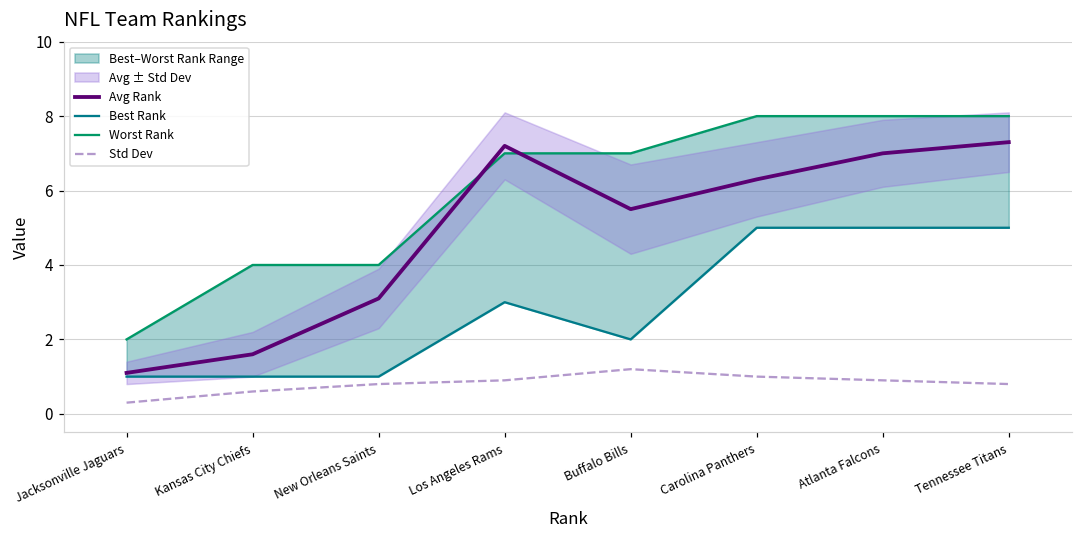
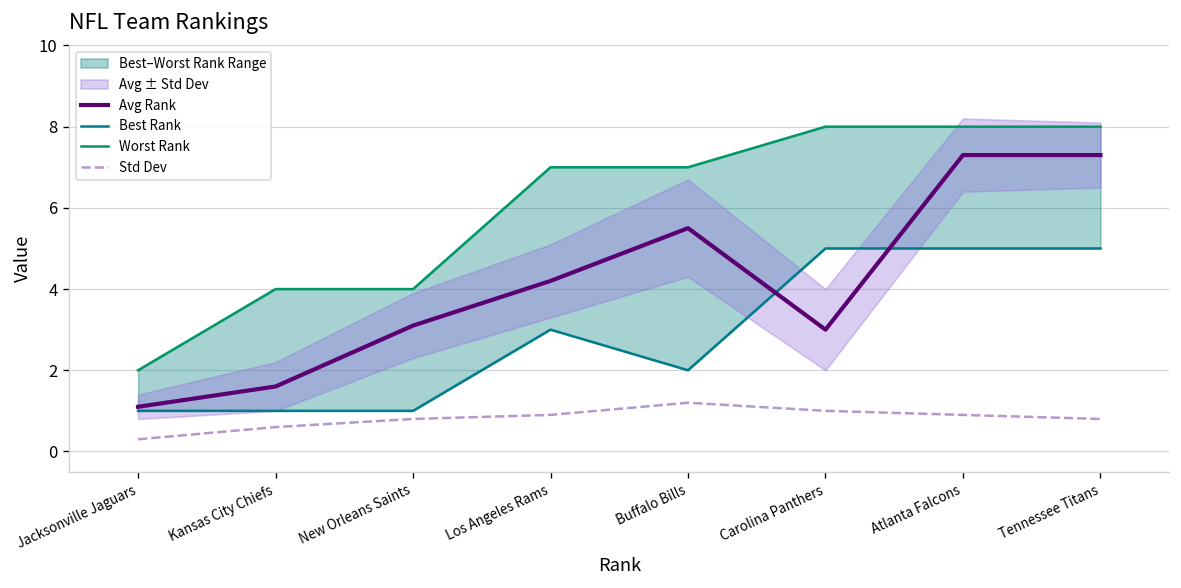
Avg Rank, Los Angeles Rams: 7.2 -> 4.2
Avg Rank, Carolina Panthers: 6.3 -> 3.0
Avg Rank, Atlanta Falcons: 7.0 -> 7.3
